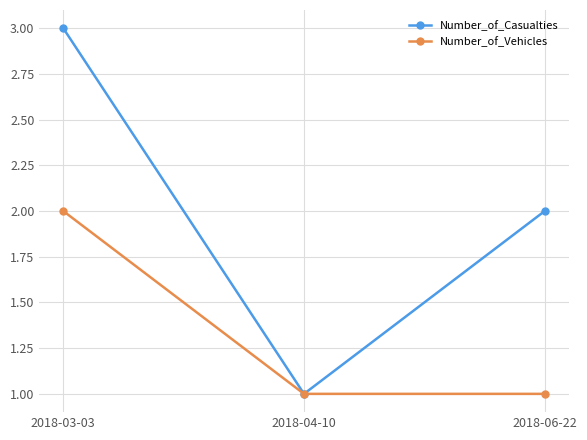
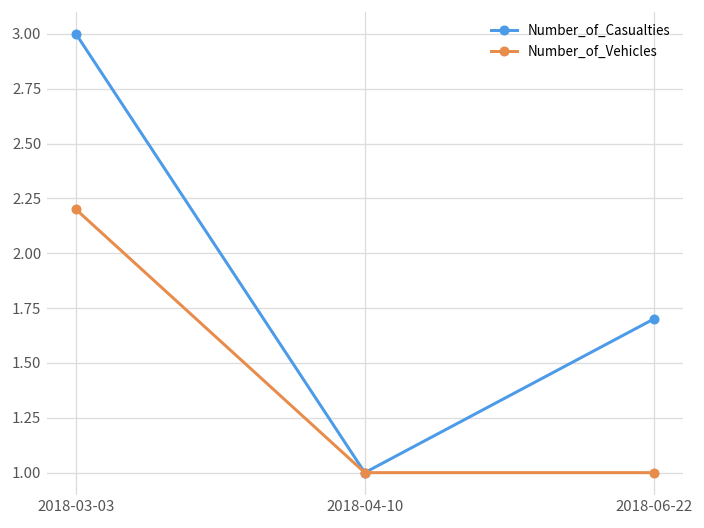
Number_of_Vehicles, 2018-03-03: 2.0 -> 2.2
Number_of_Casualties, 2018-06-22: 2.0 -> 1.7
